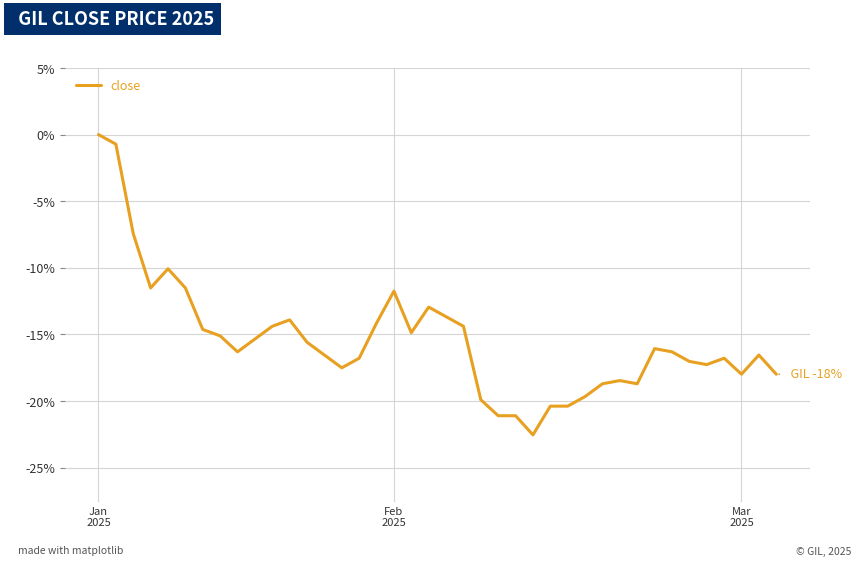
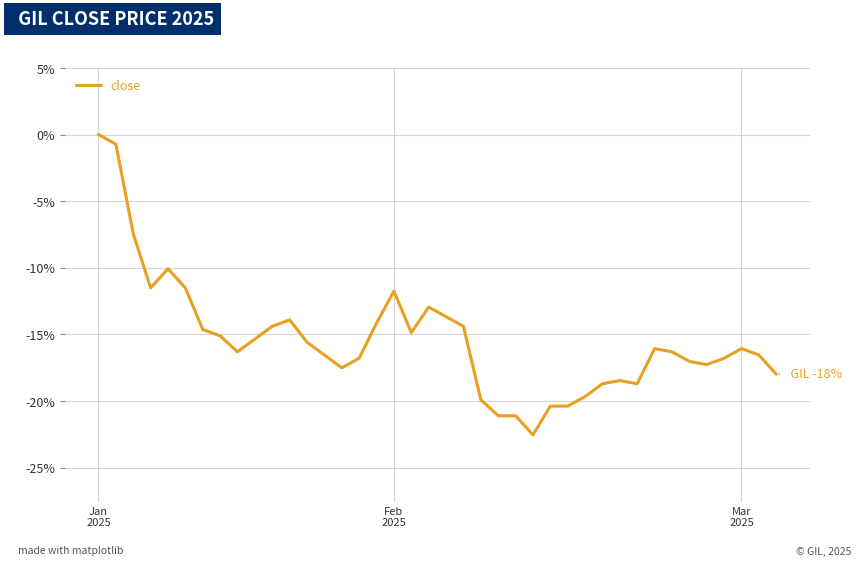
Mar 2025: -18.0% -> -16.1%
